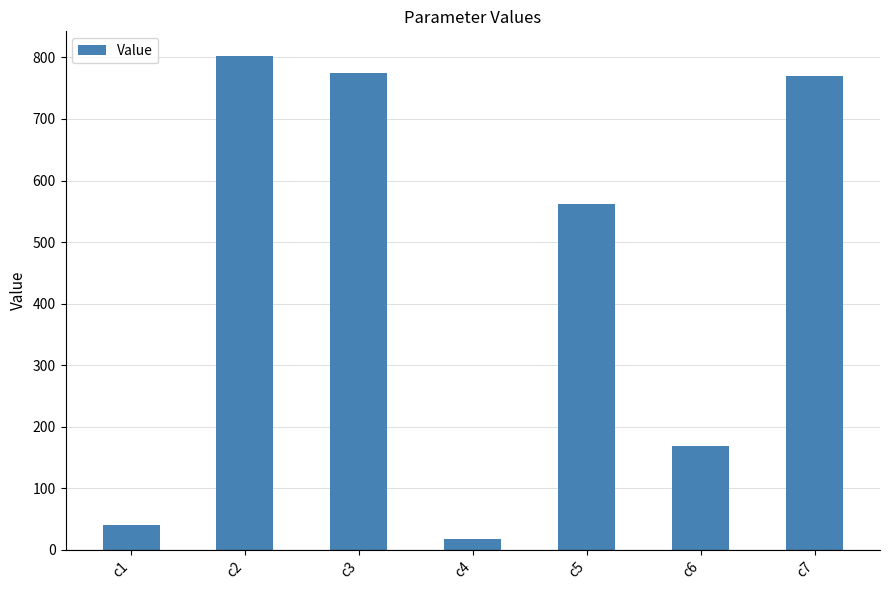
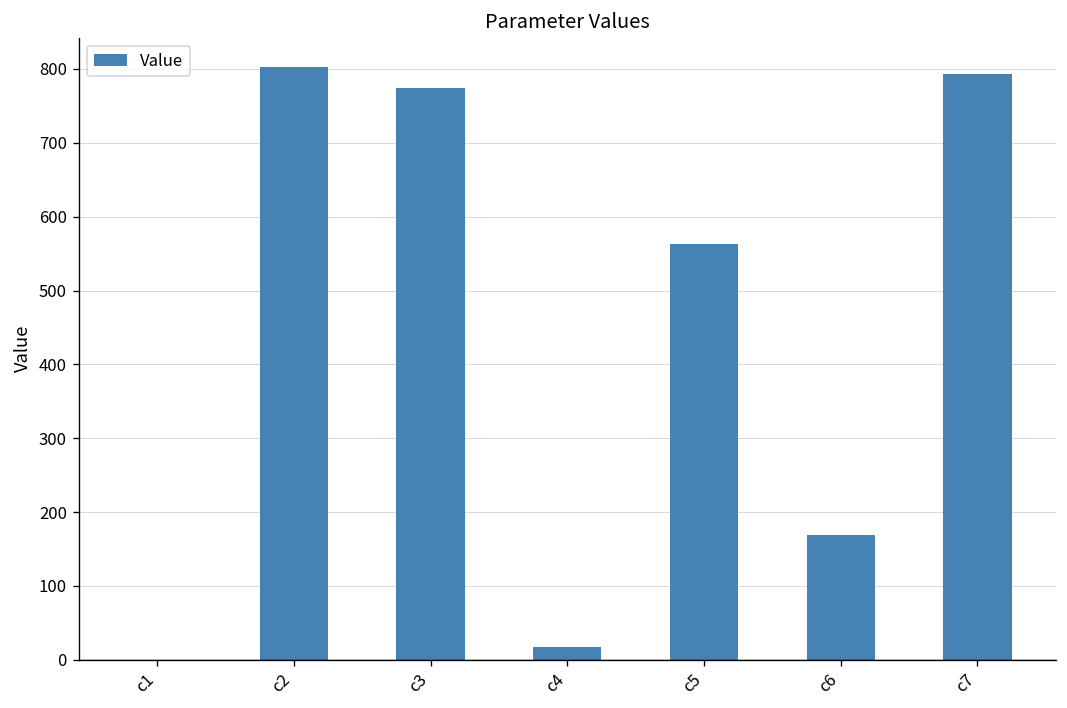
c1: 40 -> 0
c7: 770 -> 790
